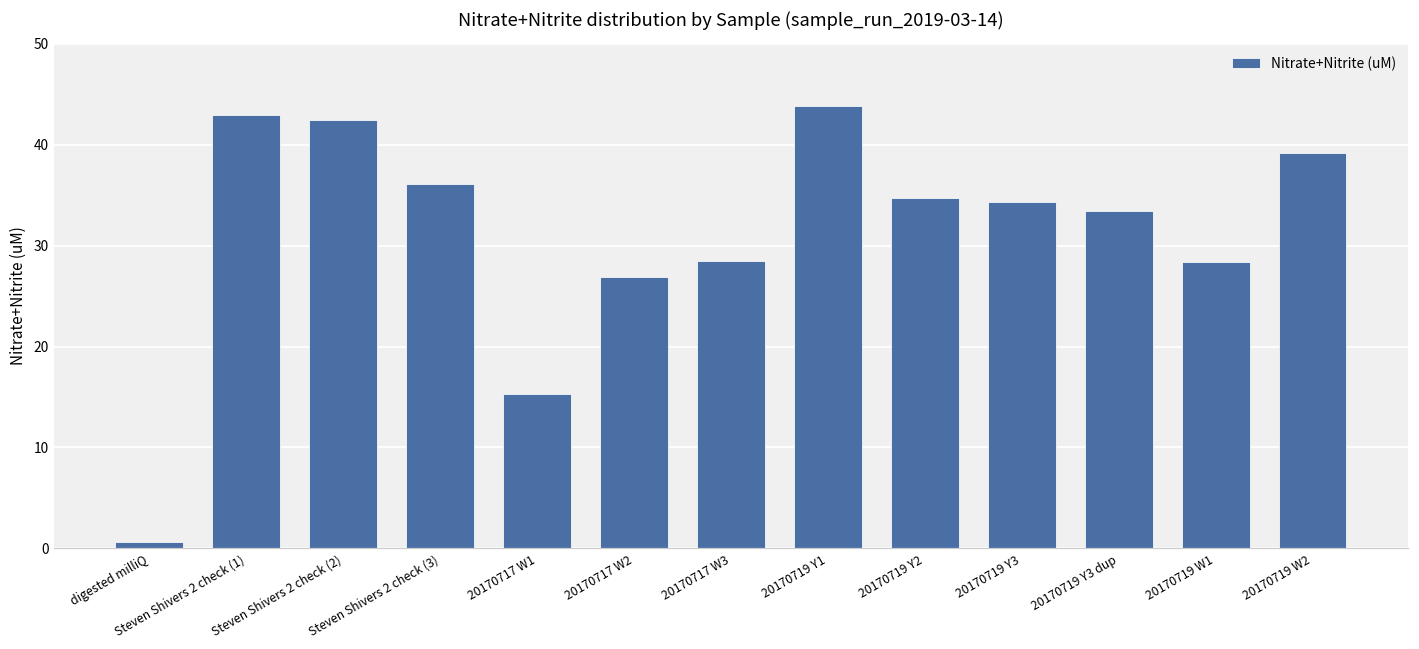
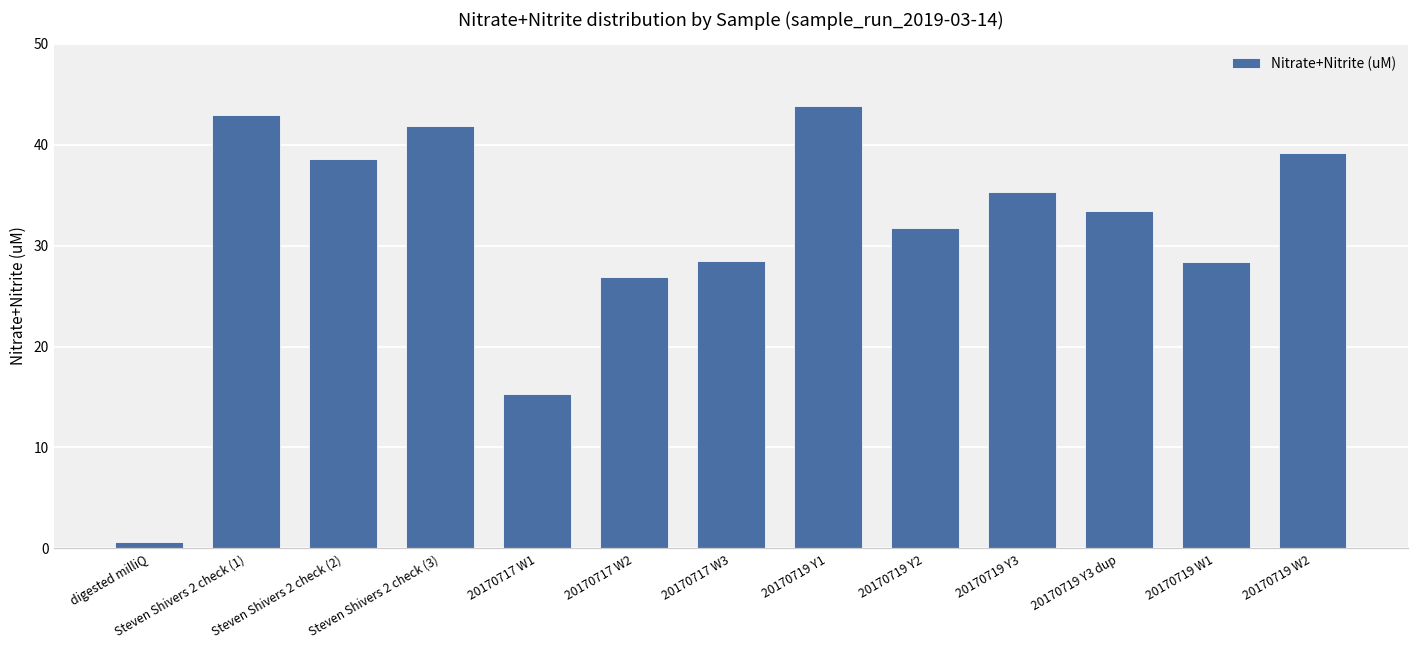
Steven Shivers 2 check (2): 42 -> 39
Steven Shivers 2 check (3): 36 -> 42
20170719 Y2: 35 -> 32
20170719 Y3: 34 -> 35
